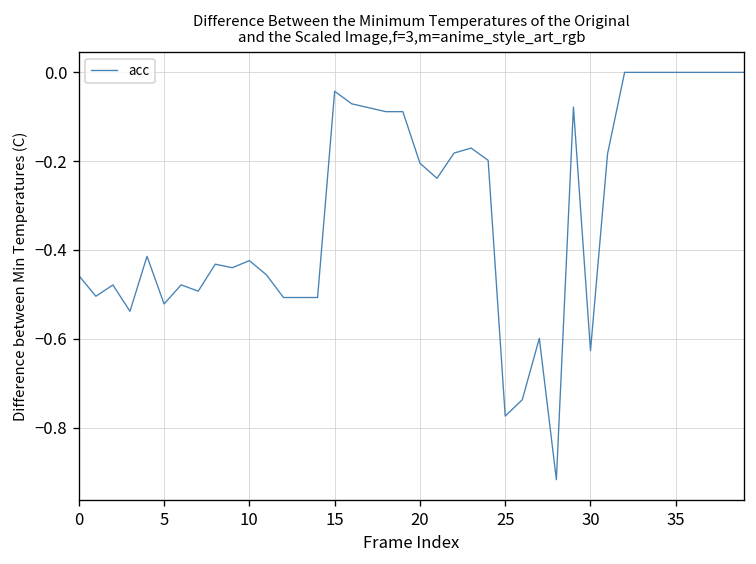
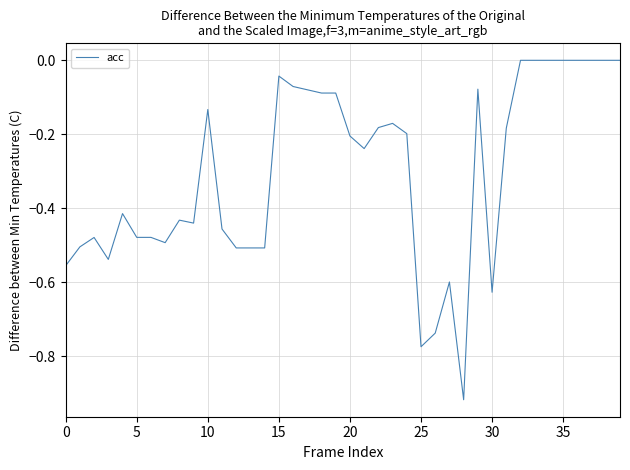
0: -0.46 -> -0.56
5: -0.52 -> -0.48
10: -0.42 -> -0.13
